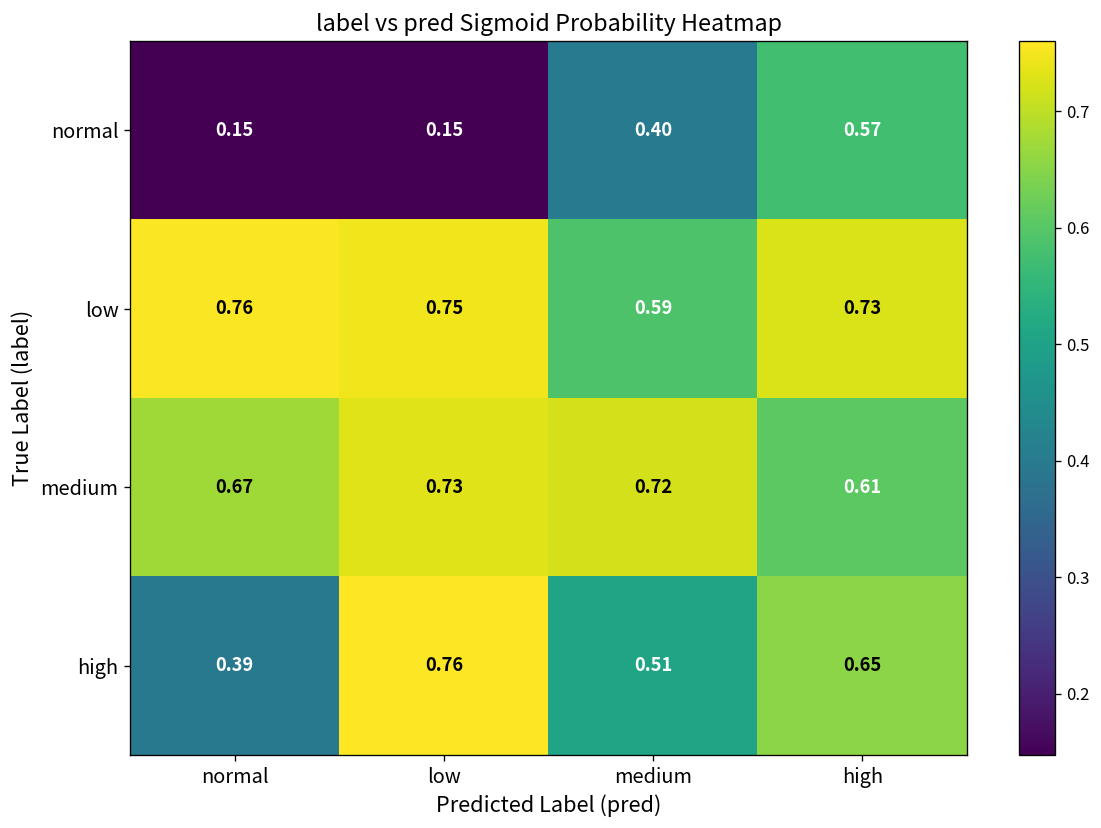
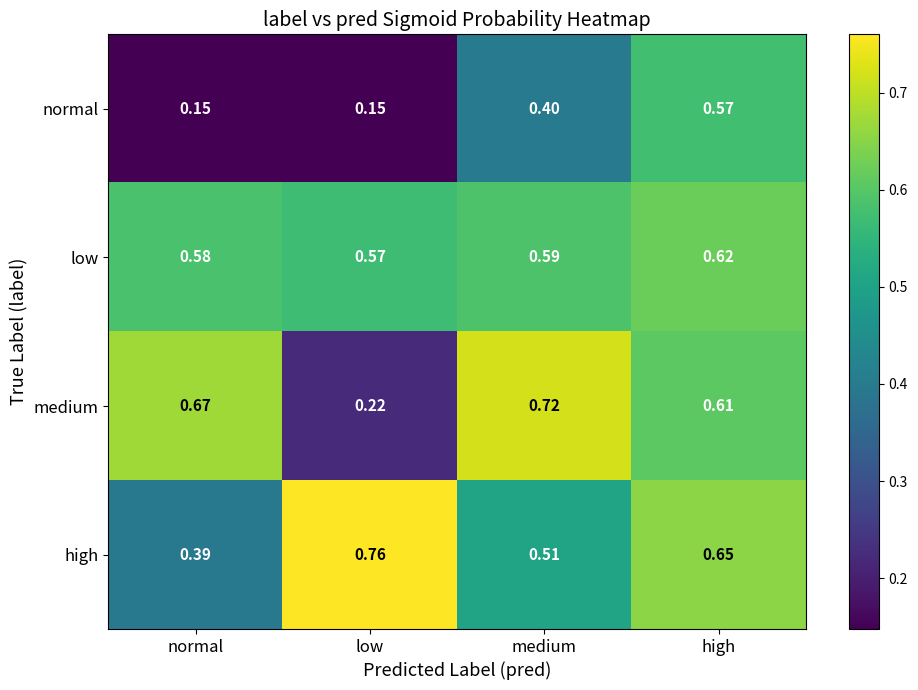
low, normal: 0.76 -> 0.58
low, low: 0.75 -> 0.57
low, high: 0.73 -> 0.62
medium, low: 0.73 -> 0.22
